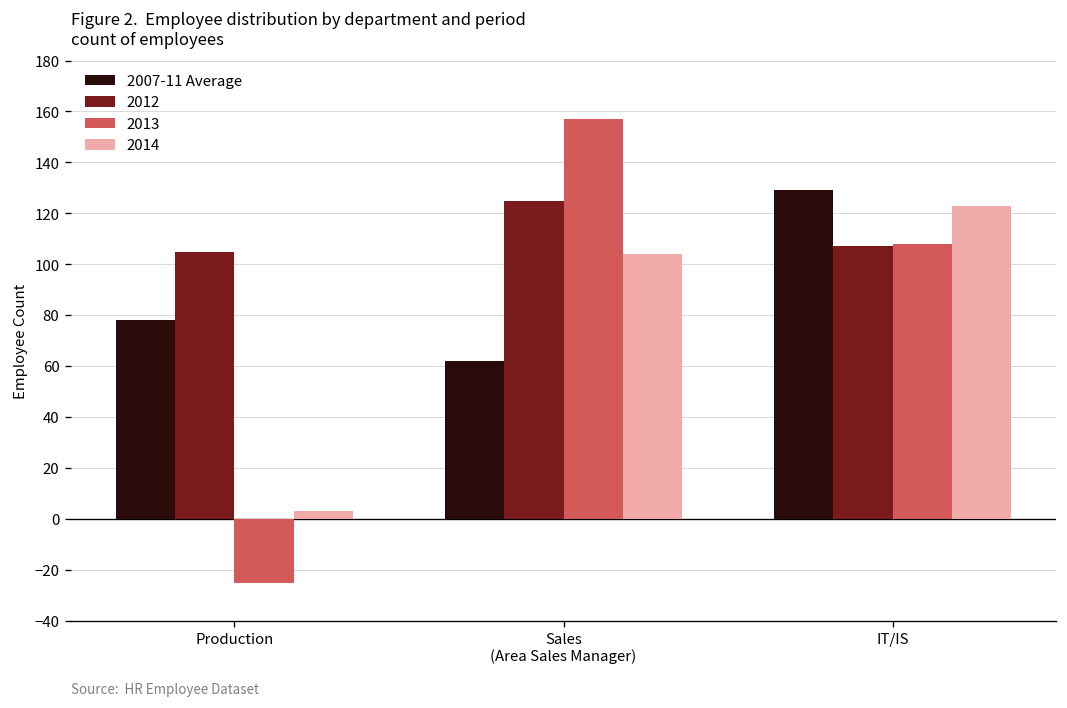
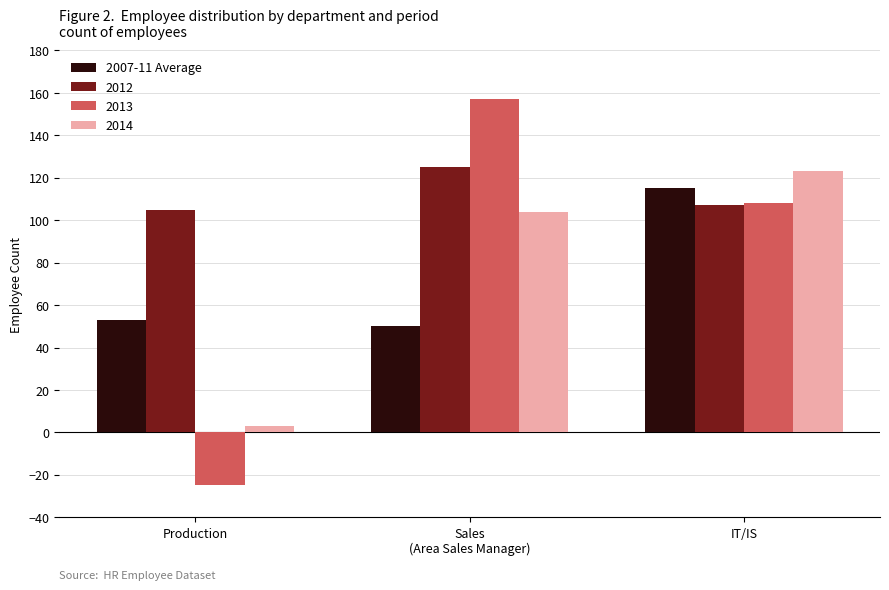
2007-11 Average, Production: 78 -> 53
2007-11 Average, Sales (Area Sales Manager): 62 -> 50
2007-11 Average, IT/IS: 129 -> 115
